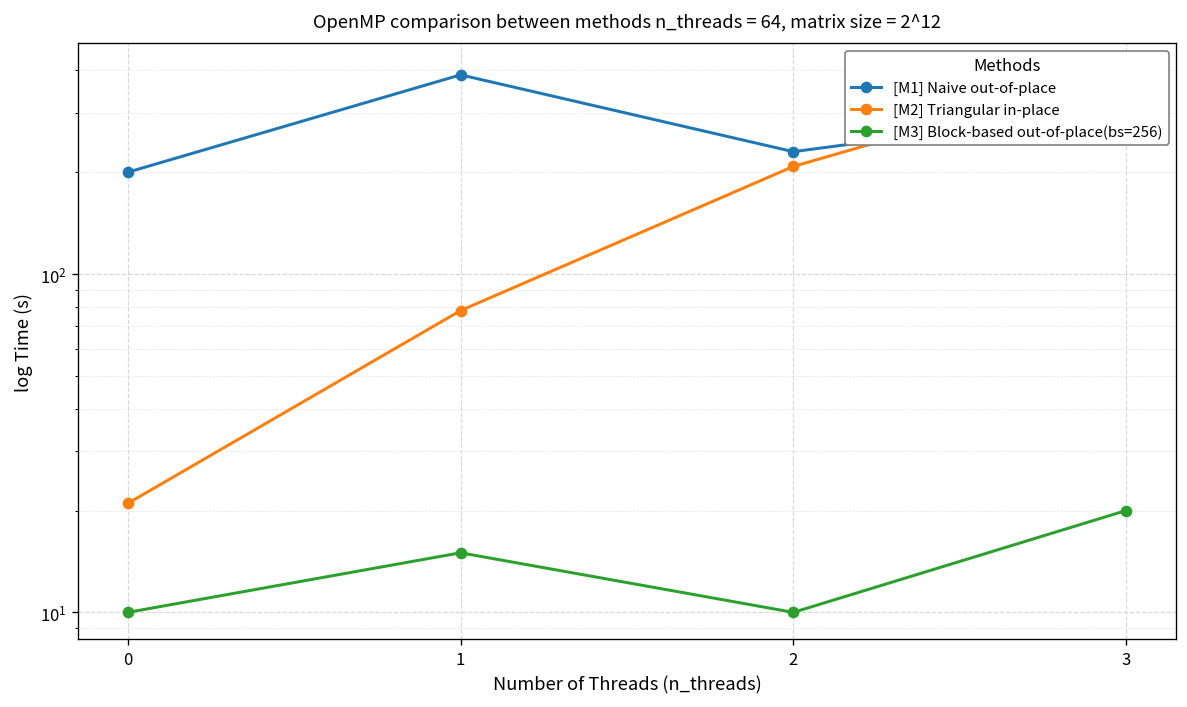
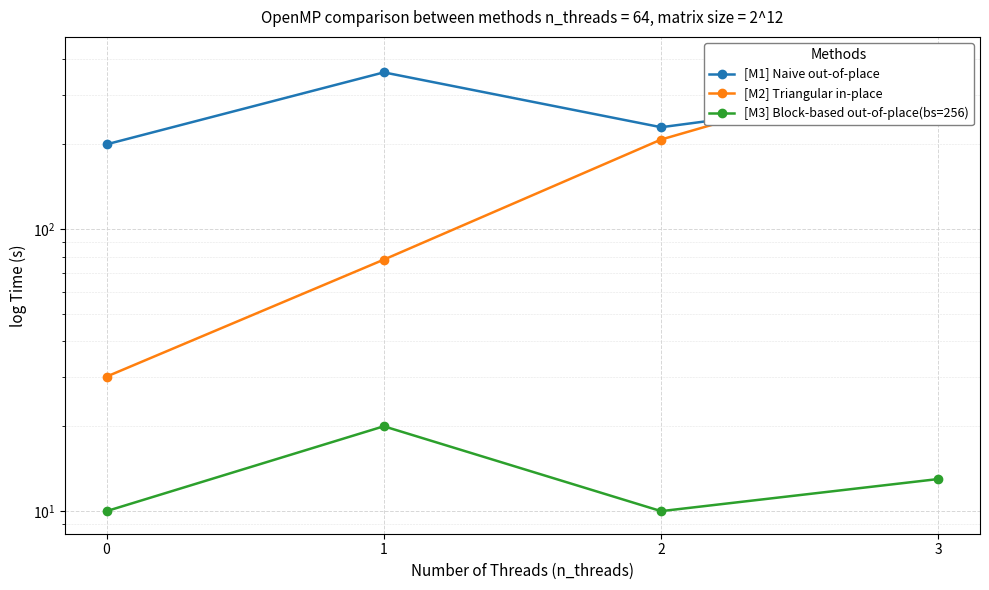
[M2] Triangular in-place, 0: 21 -> 30
[M1] Naive out-of-place, 1: 390 -> 360
[M3] Block-based out-of-place(bs=256), 1: 15 -> 20
[M3] Block-based out-of-place(bs=256), 3: 20 -> 13
